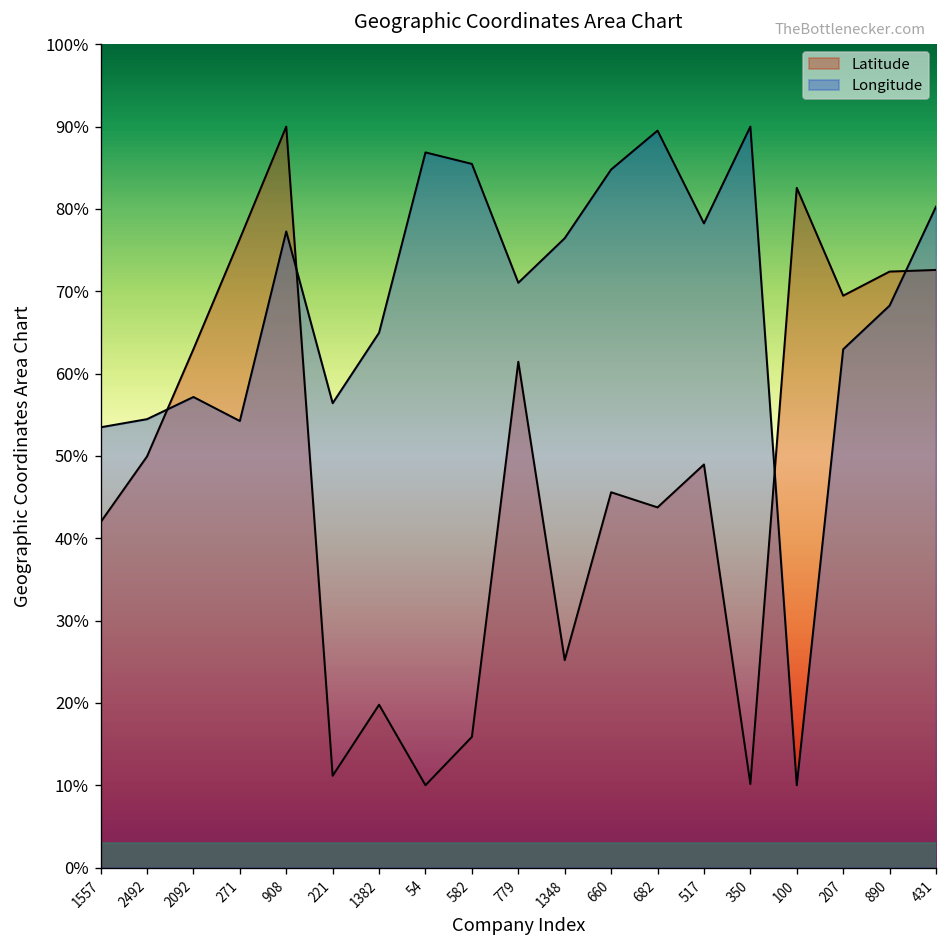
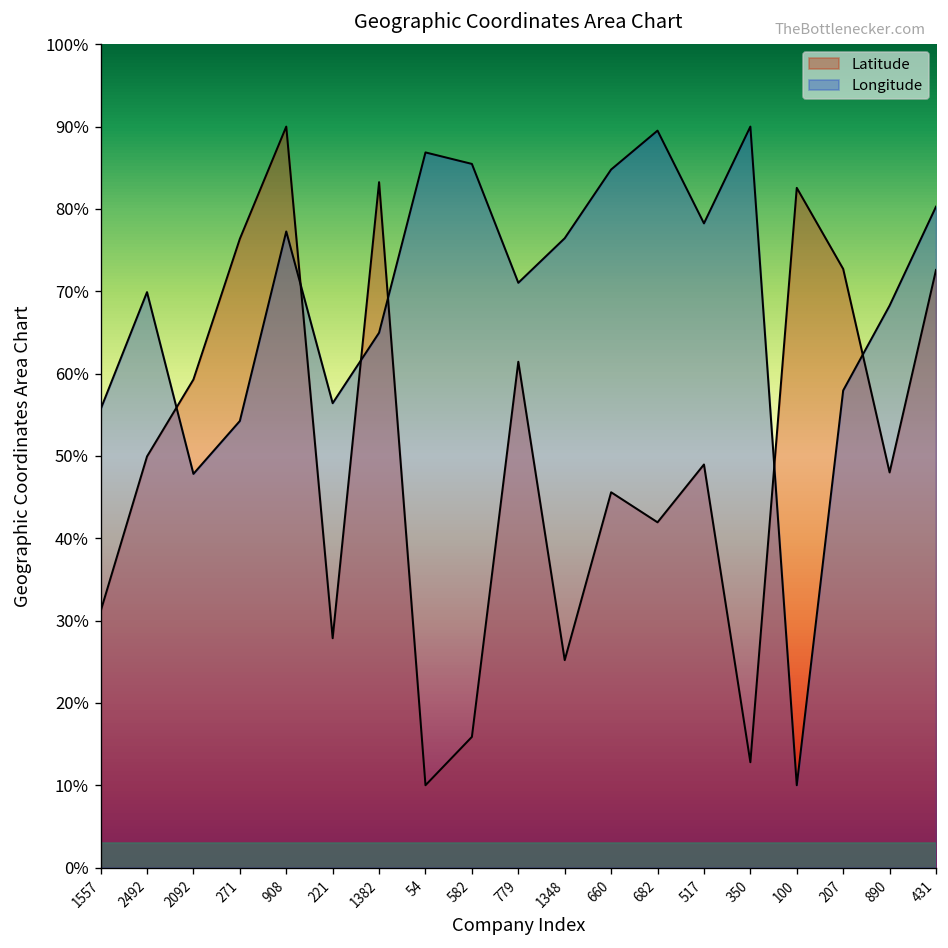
Latitude, 1557: 42% -> 31%
Longitude, 1557: 53% -> 56%
Longitude, 2492: 54% -> 70%
Latitude, 2092: 63% -> 59%
Longitude, 2092: 57% -> 48%
Latitude, 221: 11% -> 28%
Latitude, 1382: 20% -> 83%
Latitude, 682: 44% -> 42%
Latitude, 350: 10% -> 13%
Latitude, 207: 69% -> 73%
Longitude, 207: 63% -> 58%
Latitude, 890: 72% -> 48%
